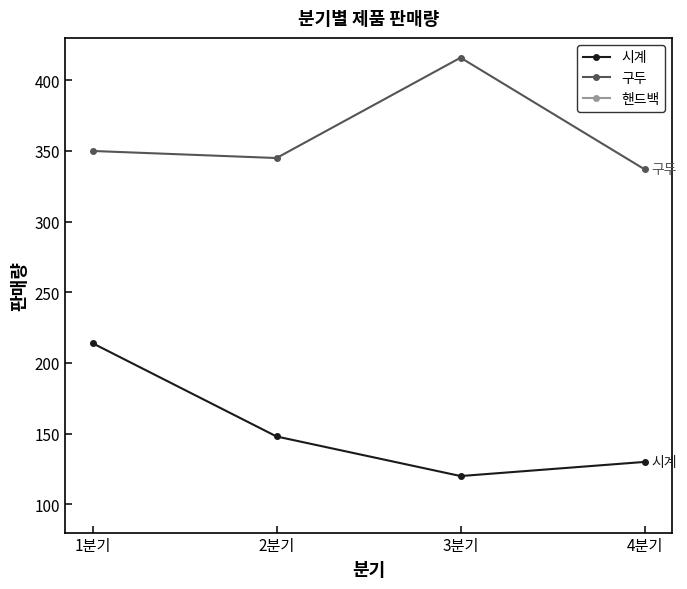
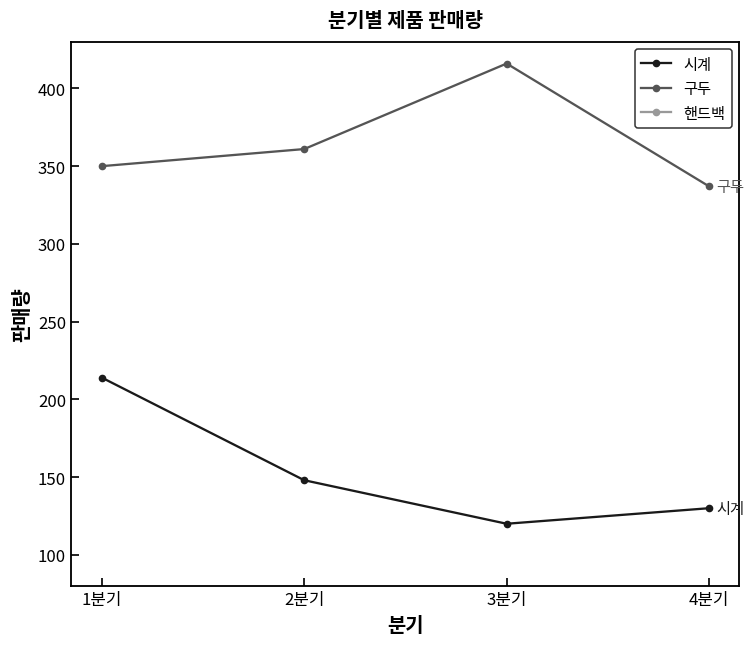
구두, 2분기: 345 -> 361
